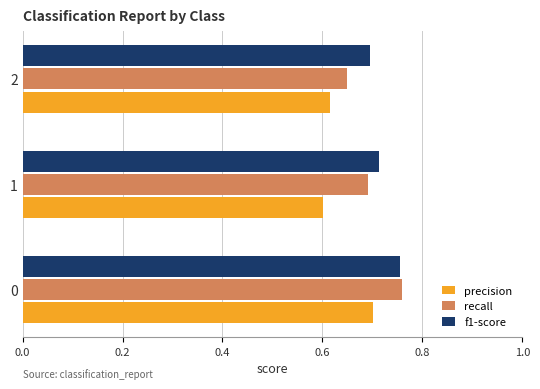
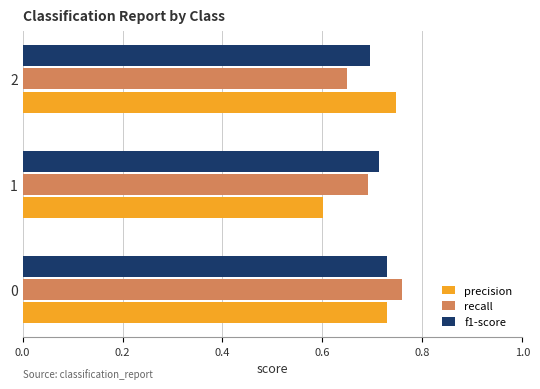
precision, 2: 0.61 -> 0.75
f1-score, 0: 0.75 -> 0.73
precision, 0: 0.70 -> 0.73
